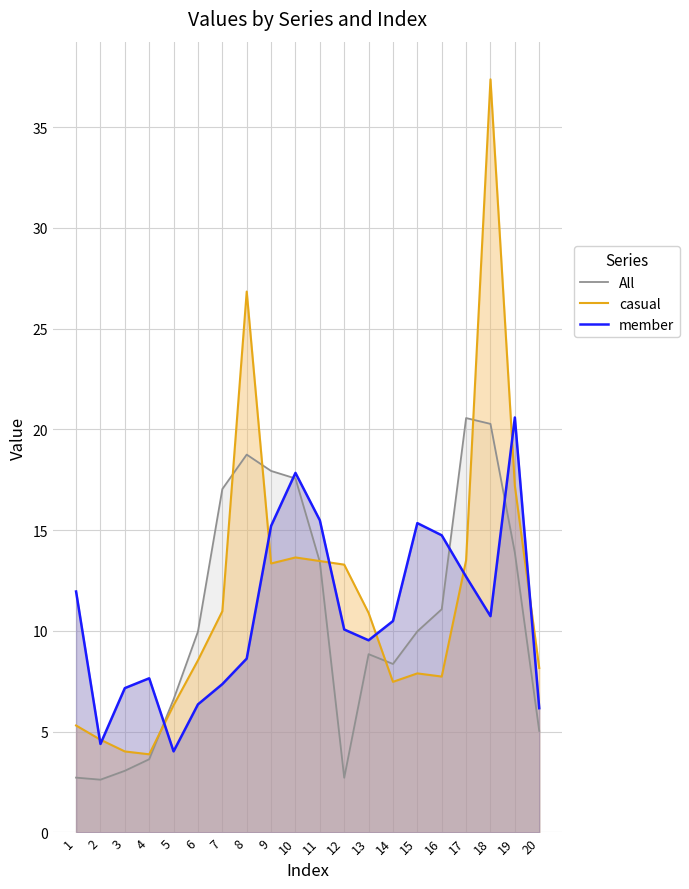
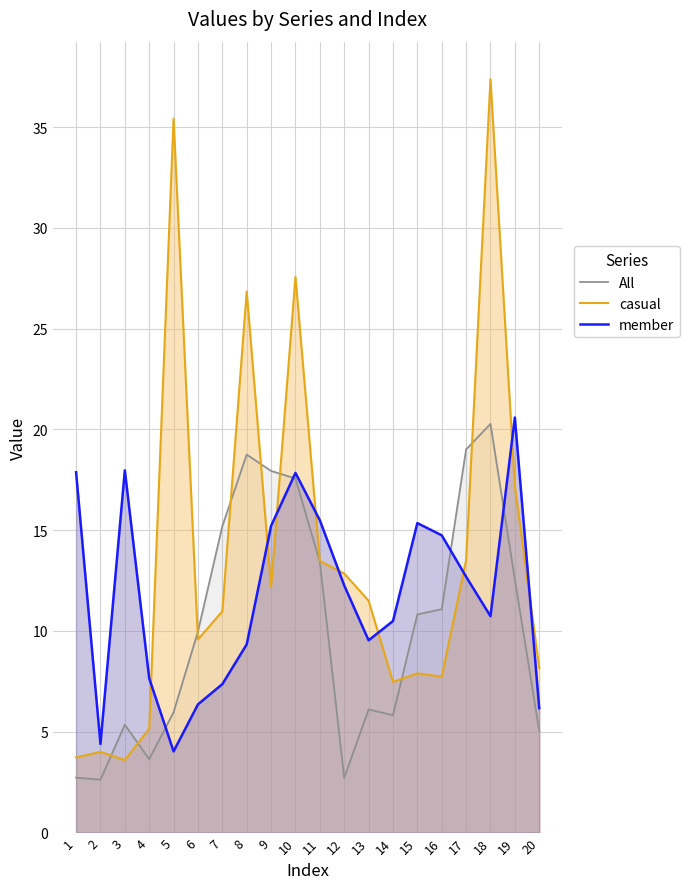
casual, 1: 5.3 -> 3.7
member, 1: 12.0 -> 17.9
casual, 2: 4.6 -> 4.0
All, 3: 3.1 -> 5.3
casual, 3: 4.0 -> 3.6
member, 3: 7.2 -> 18.0
casual, 4: 3.9 -> 5.1
All, 5: 6.6 -> 6.0
casual, 5: 6.3 -> 35.4
casual, 6: 8.5 -> 9.6
All, 7: 17.0 -> 15.2
member, 8: 8.6 -> 9.3
casual, 9: 13.3 -> 12.2
casual, 10: 13.6 -> 27.6
casual, 12: 13.3 -> 12.8
member, 12: 10.1 -> 12.3
All, 13: 8.8 -> 6.1
casual, 13: 10.9 -> 11.5
All, 14: 8.4 -> 5.8
All, 15: 10.0 -> 10.8
All, 17: 20.6 -> 19.0
All, 19: 13.9 -> 12.6
